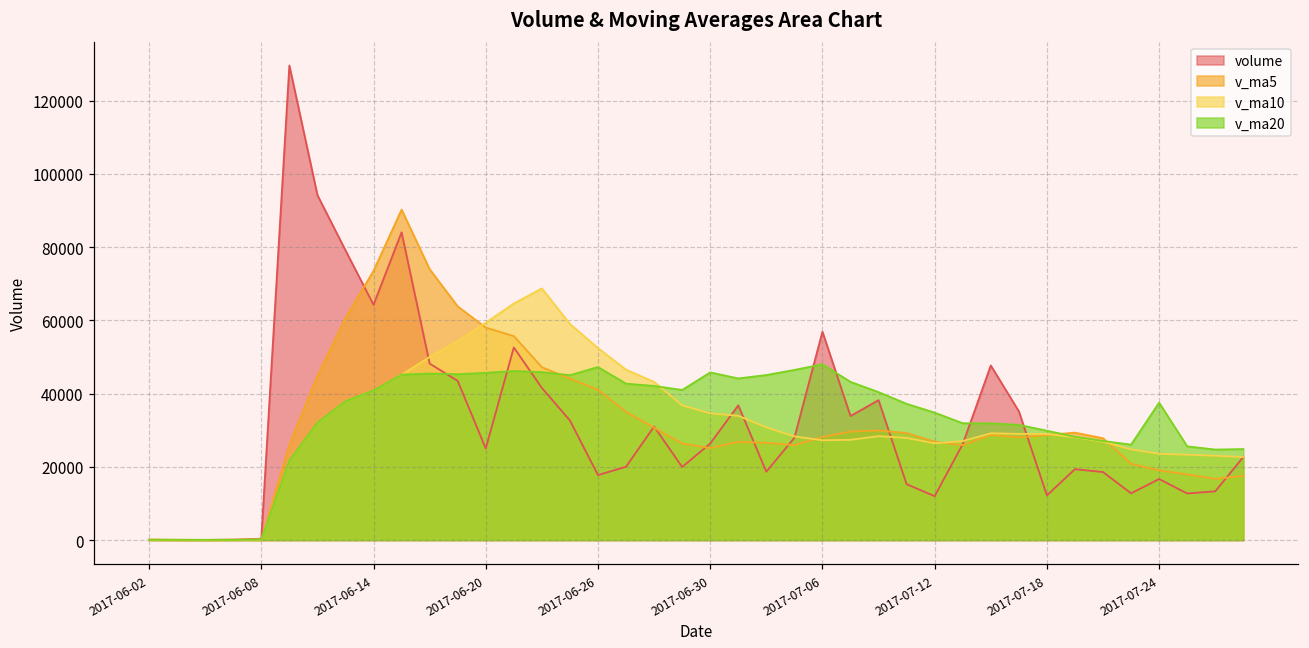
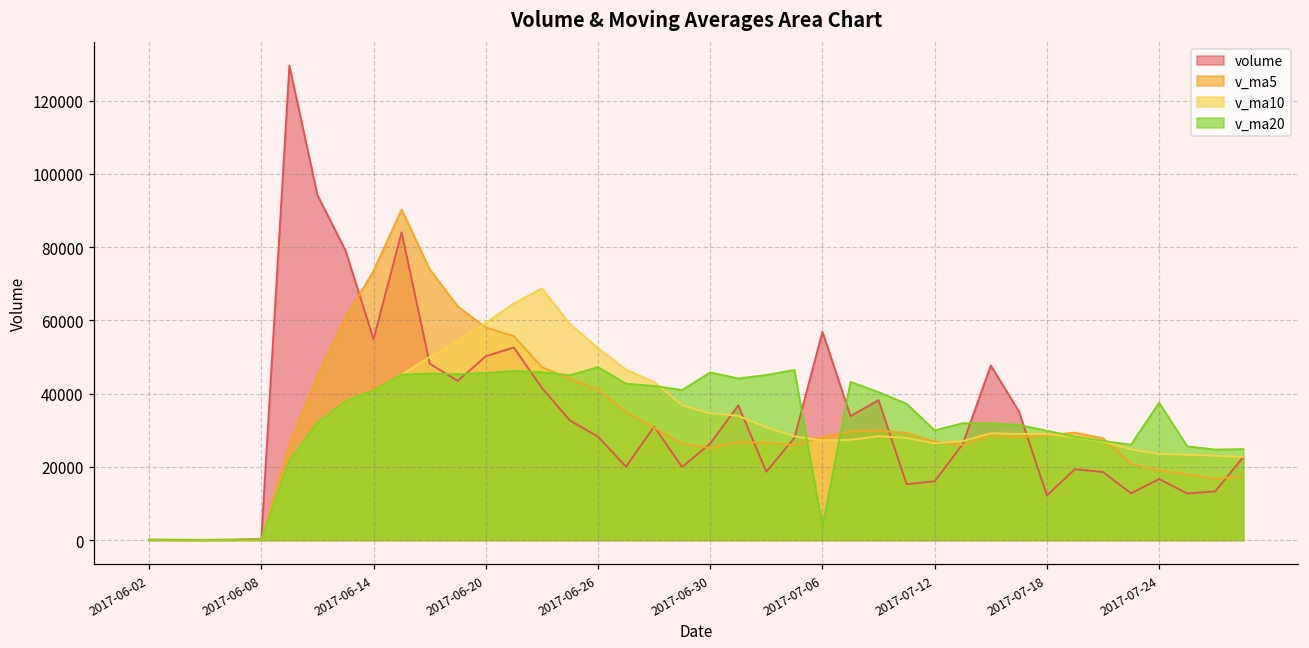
volume, 2017-06-14: 64000 -> 55000
volume, 2017-06-20: 25000 -> 50000
volume, 2017-06-26: 18000 -> 28000
v_ma20, 2017-07-06: 48000 -> 4000
volume, 2017-07-12: 12000 -> 16000
v_ma20, 2017-07-12: 35000 -> 30000
